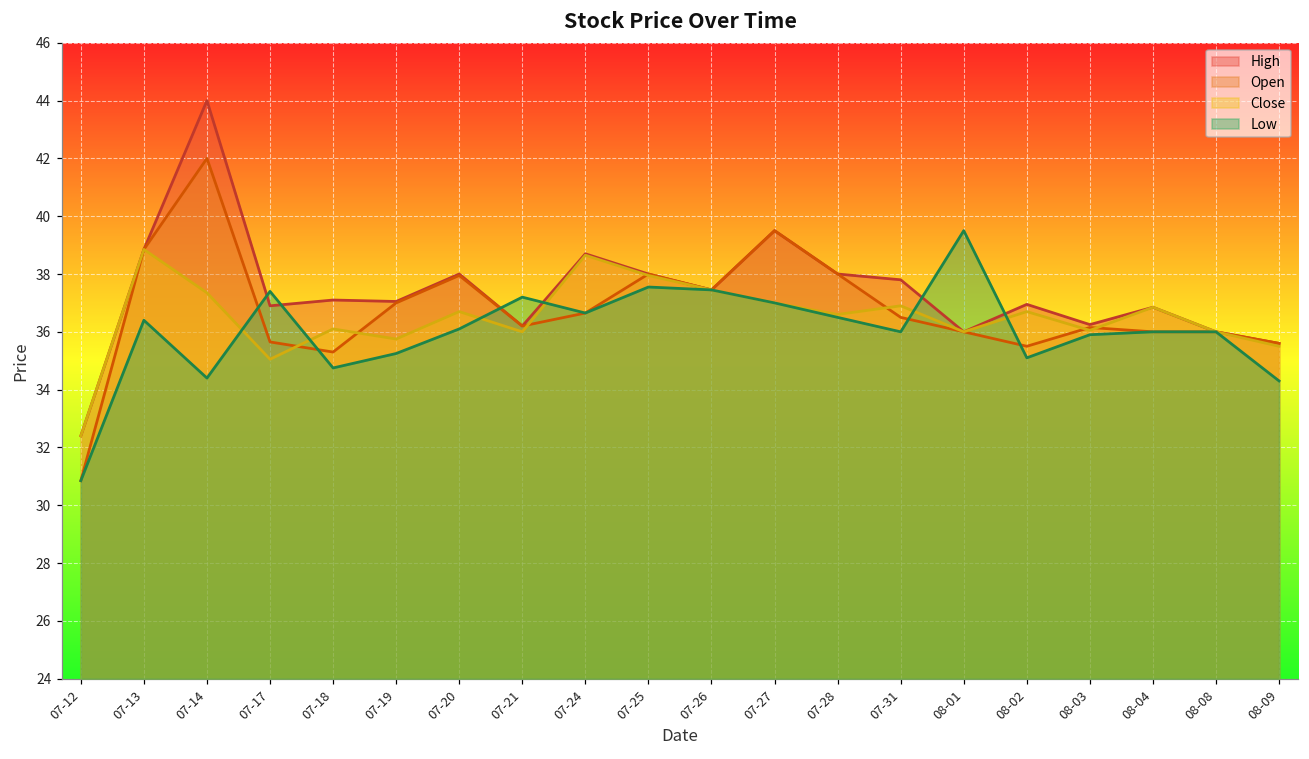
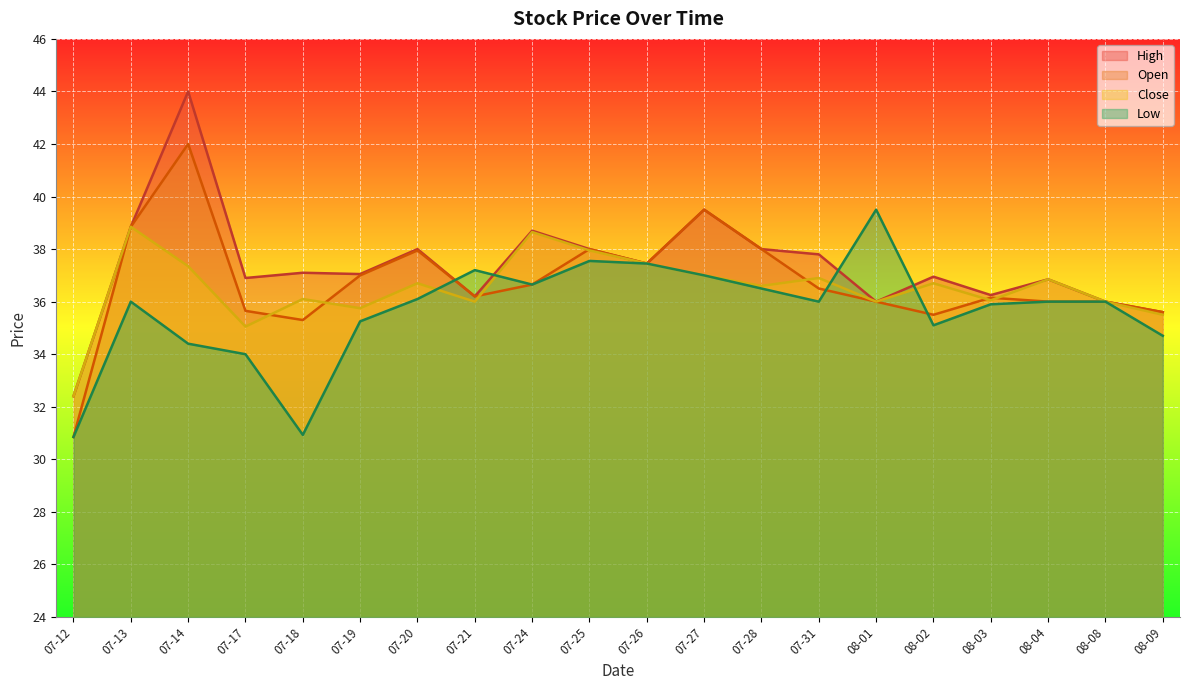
Low, 07-13: 36.4 -> 36.0
Low, 07-17: 37.4 -> 34.0
Low, 07-18: 34.8 -> 30.9
Low, 08-09: 34.3 -> 34.7
